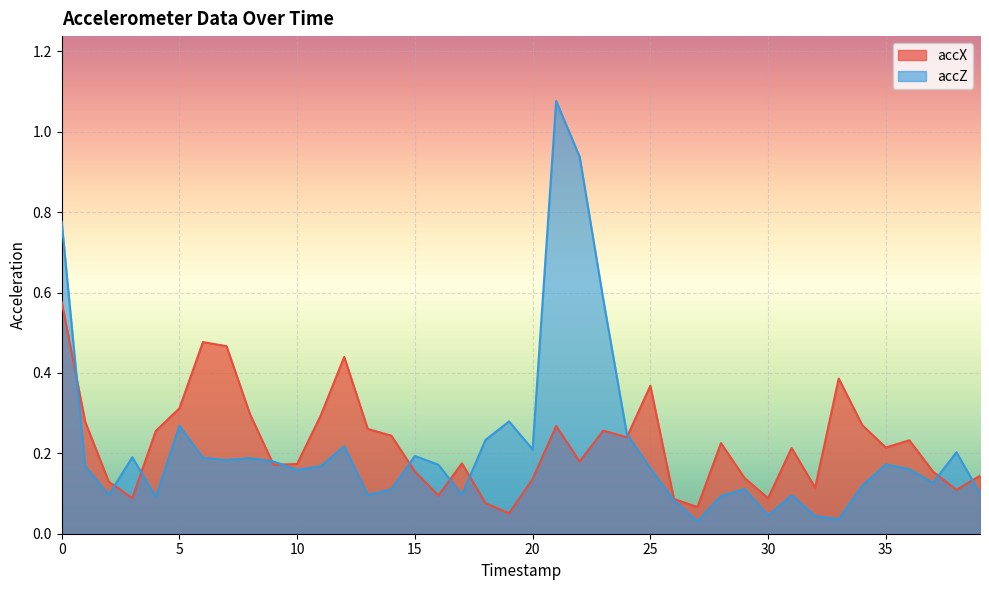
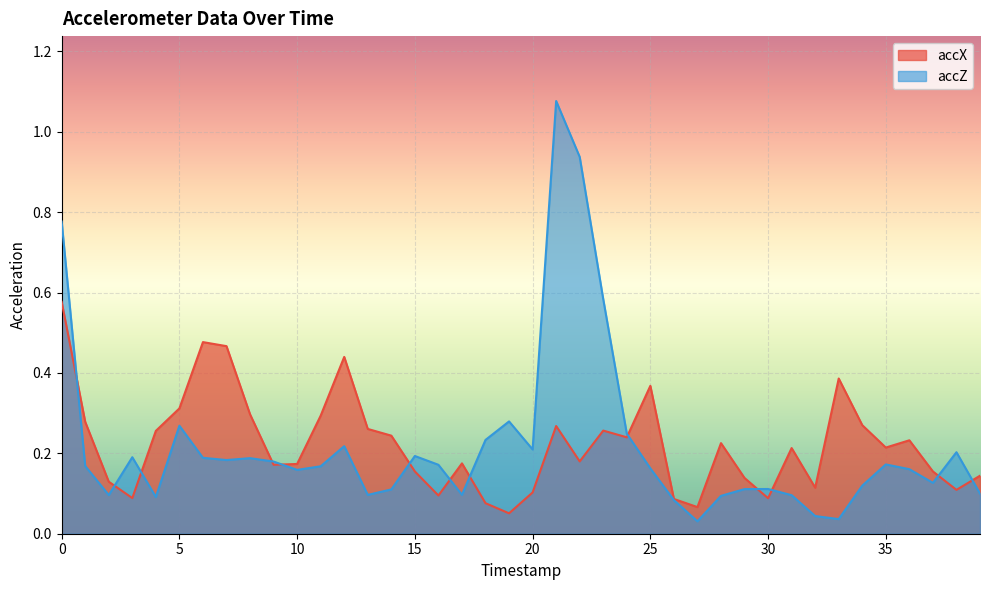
accX, 20: 0.14 -> 0.10
accZ, 30: 0.05 -> 0.11
